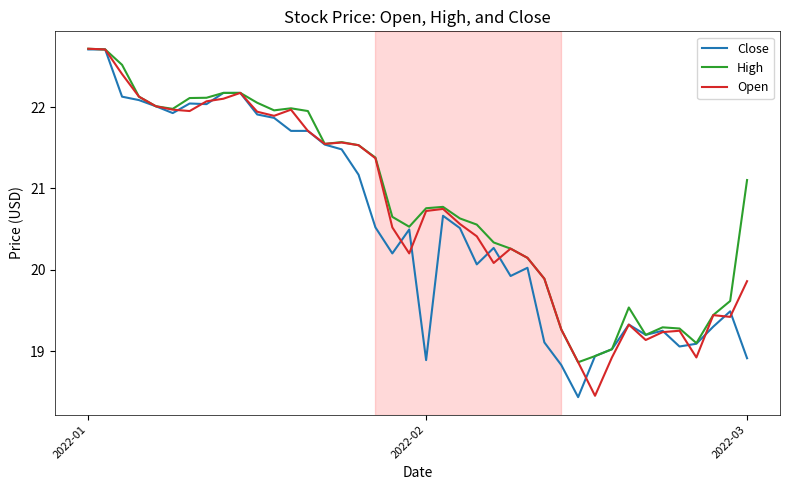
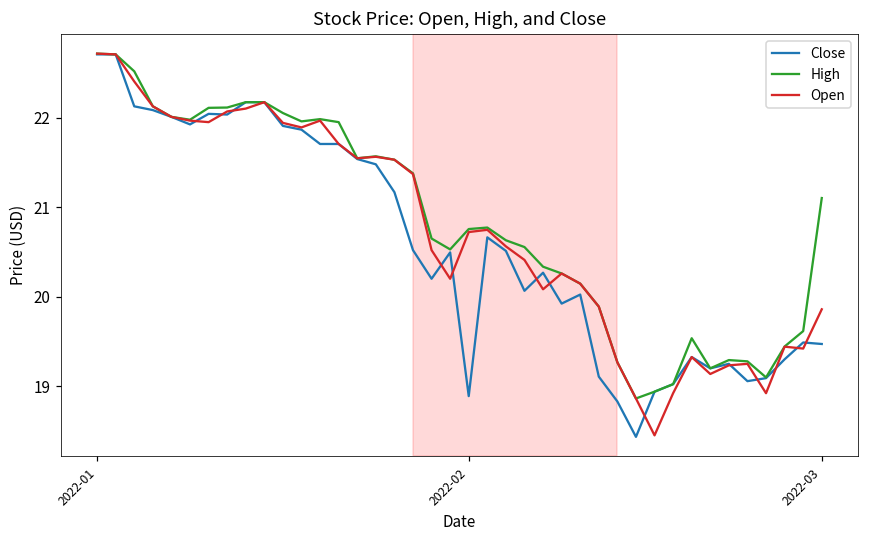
Close, 2022-03: 18.9 -> 19.5
